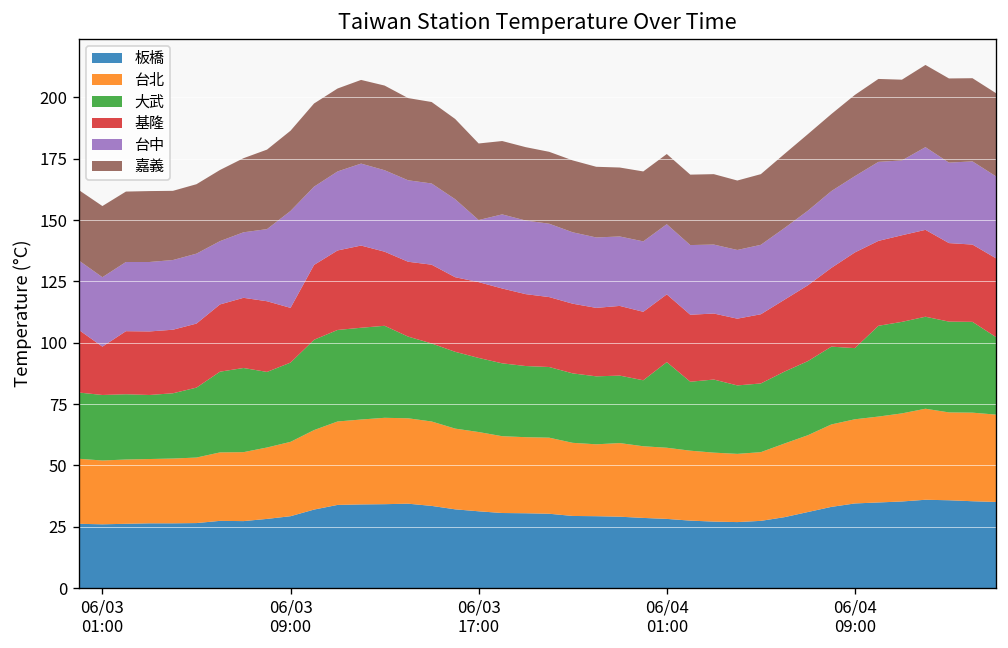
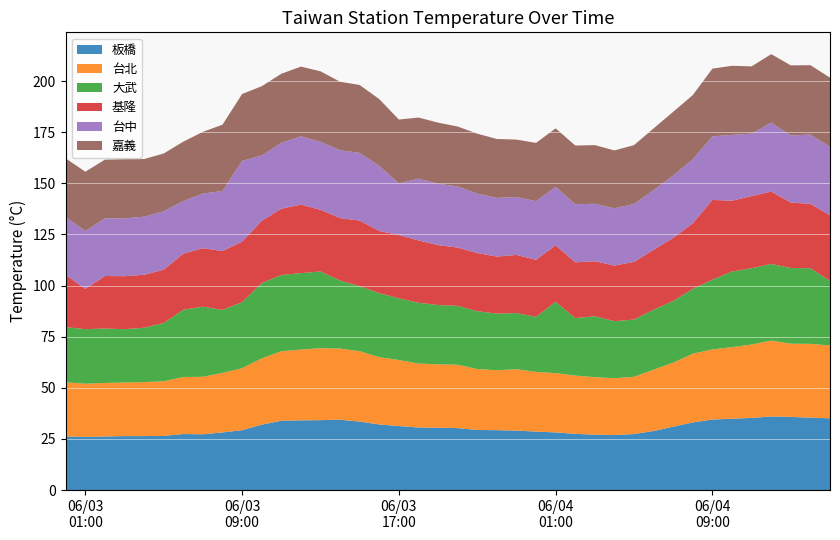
基隆, 06/03 09:00: 22 -> 30
大武, 06/04 09:00: 29 -> 34
